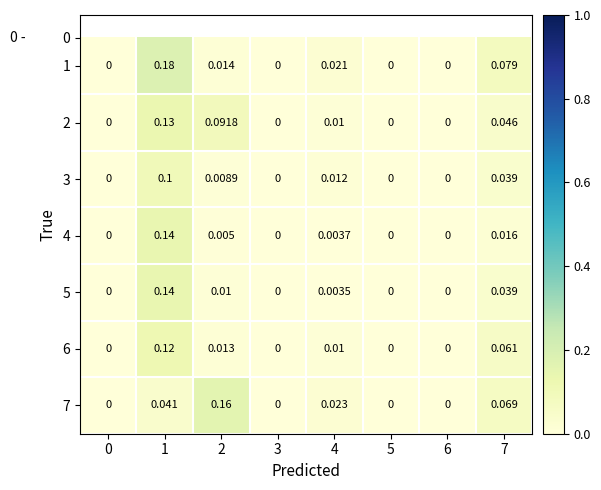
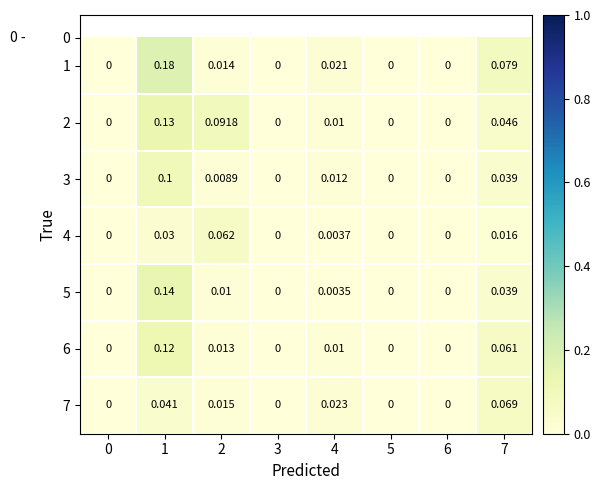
4, 1: 0.14 -> 0.03
4, 2: 0.005 -> 0.062
7, 2: 0.16 -> 0.015
